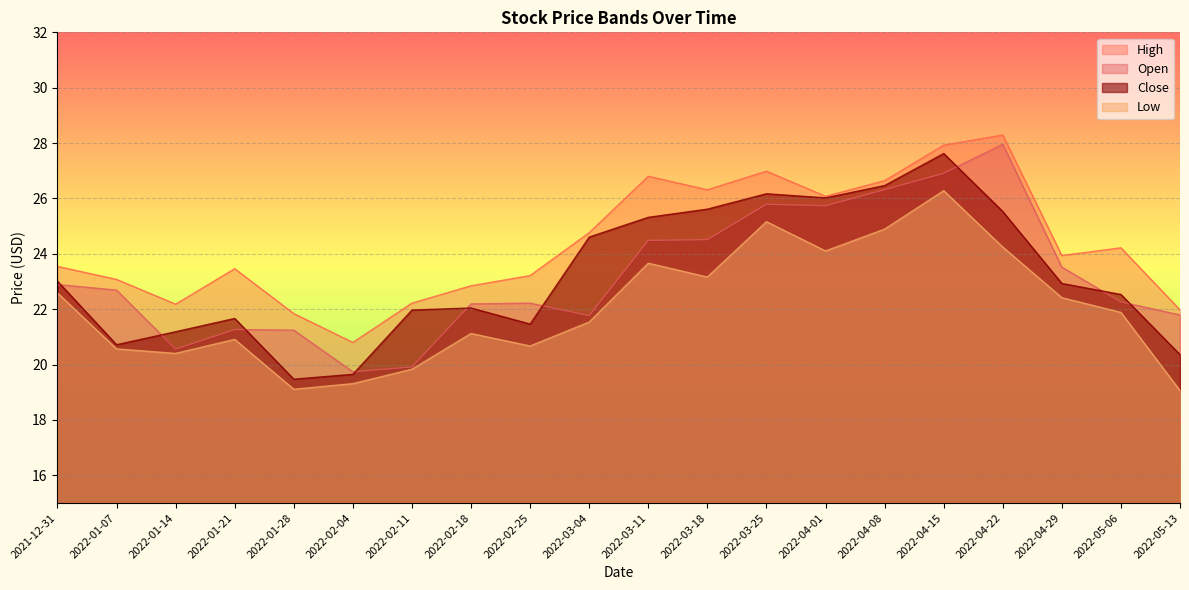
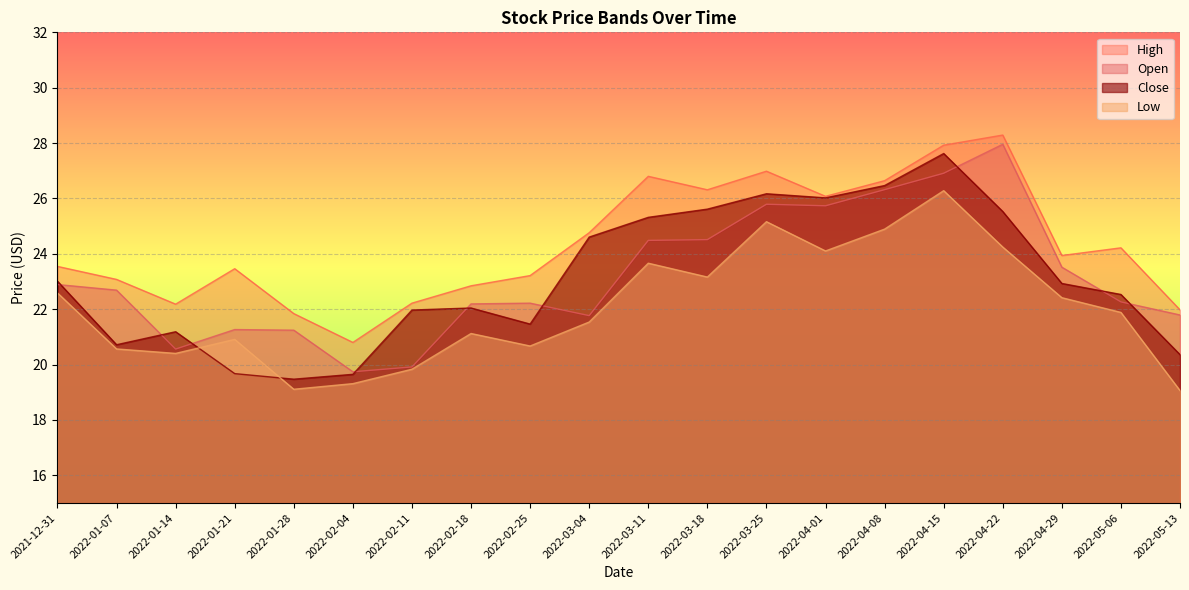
Close, 2022-01-21: 21.7 -> 19.7
